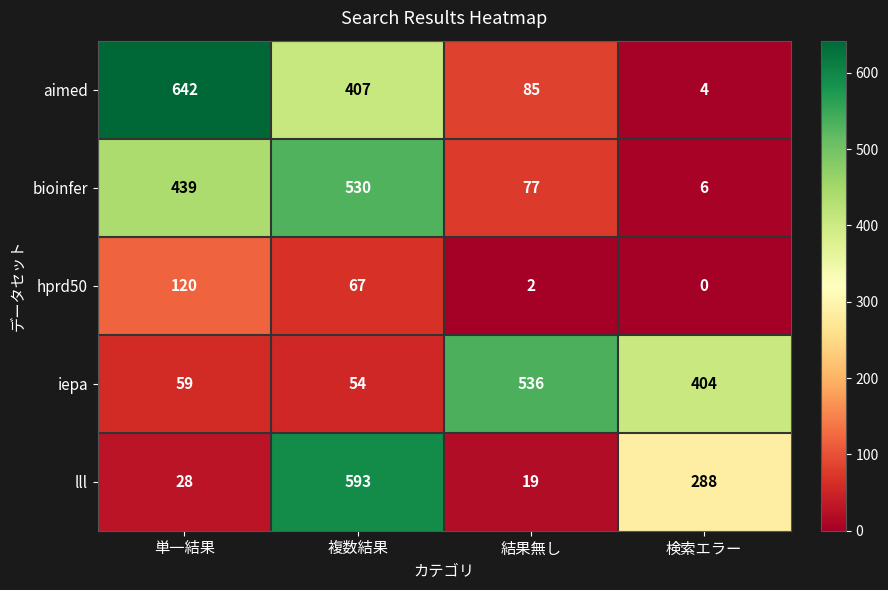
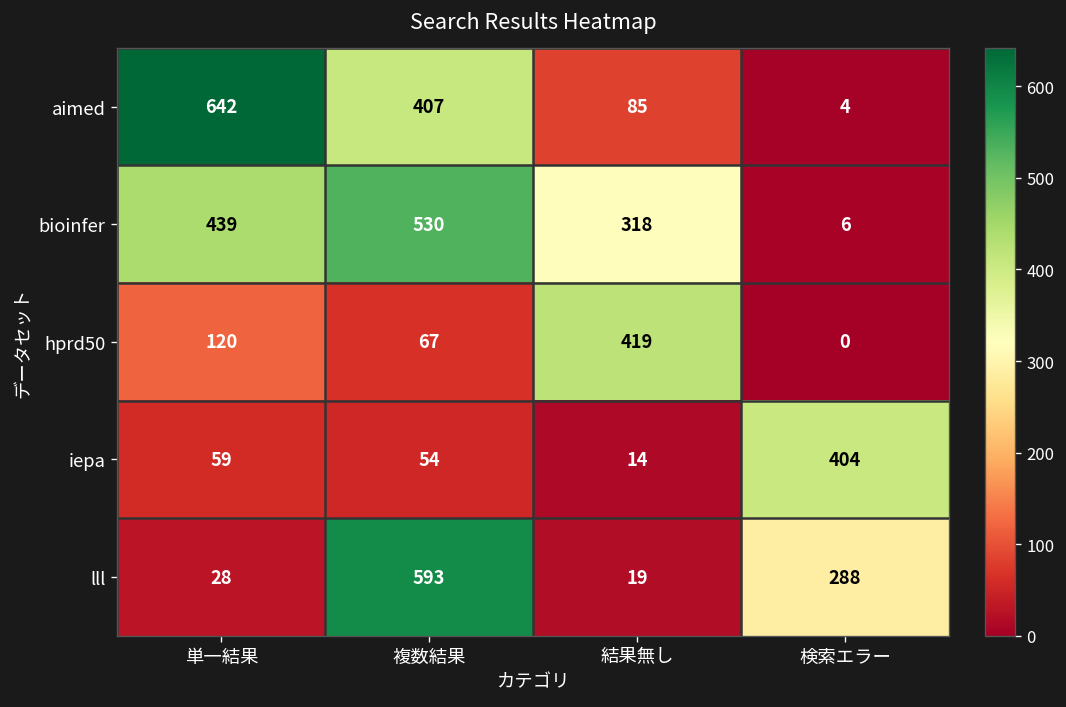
bioinfer, 結果無し: 77 -> 318
hprd50, 結果無し: 2 -> 419
iepa, 結果無し: 536 -> 14
